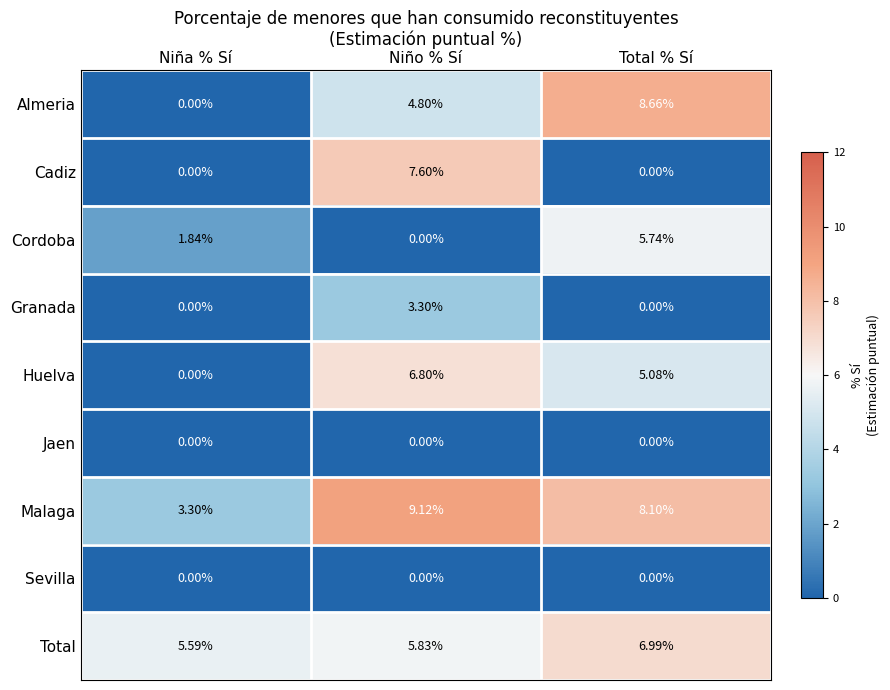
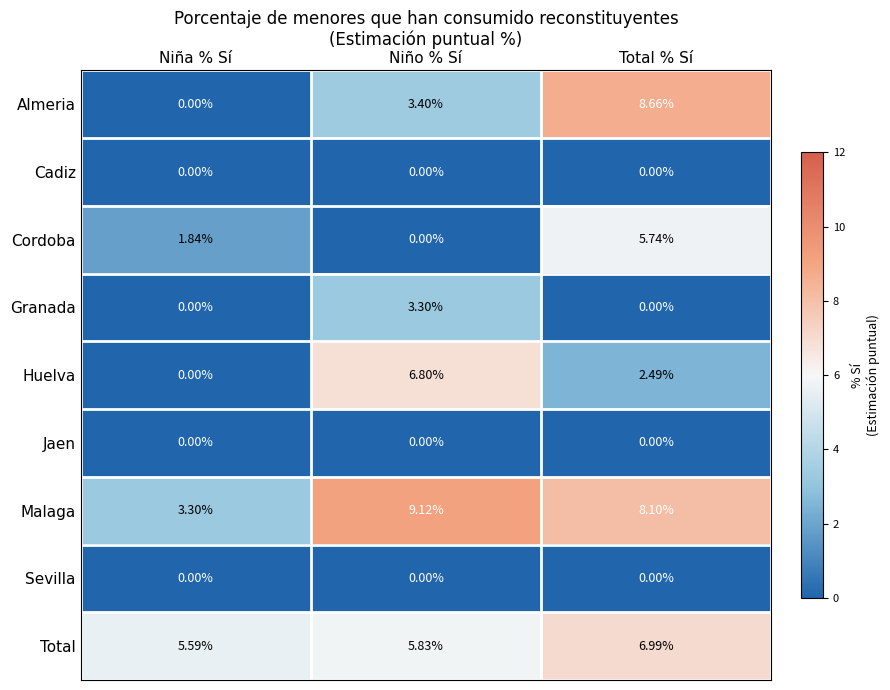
Almeria, Niño % Sí: 4.80% -> 3.40%
Cadiz, Niño % Sí: 7.60% -> 0.00%
Huelva, Total % Sí: 5.08% -> 2.49%
